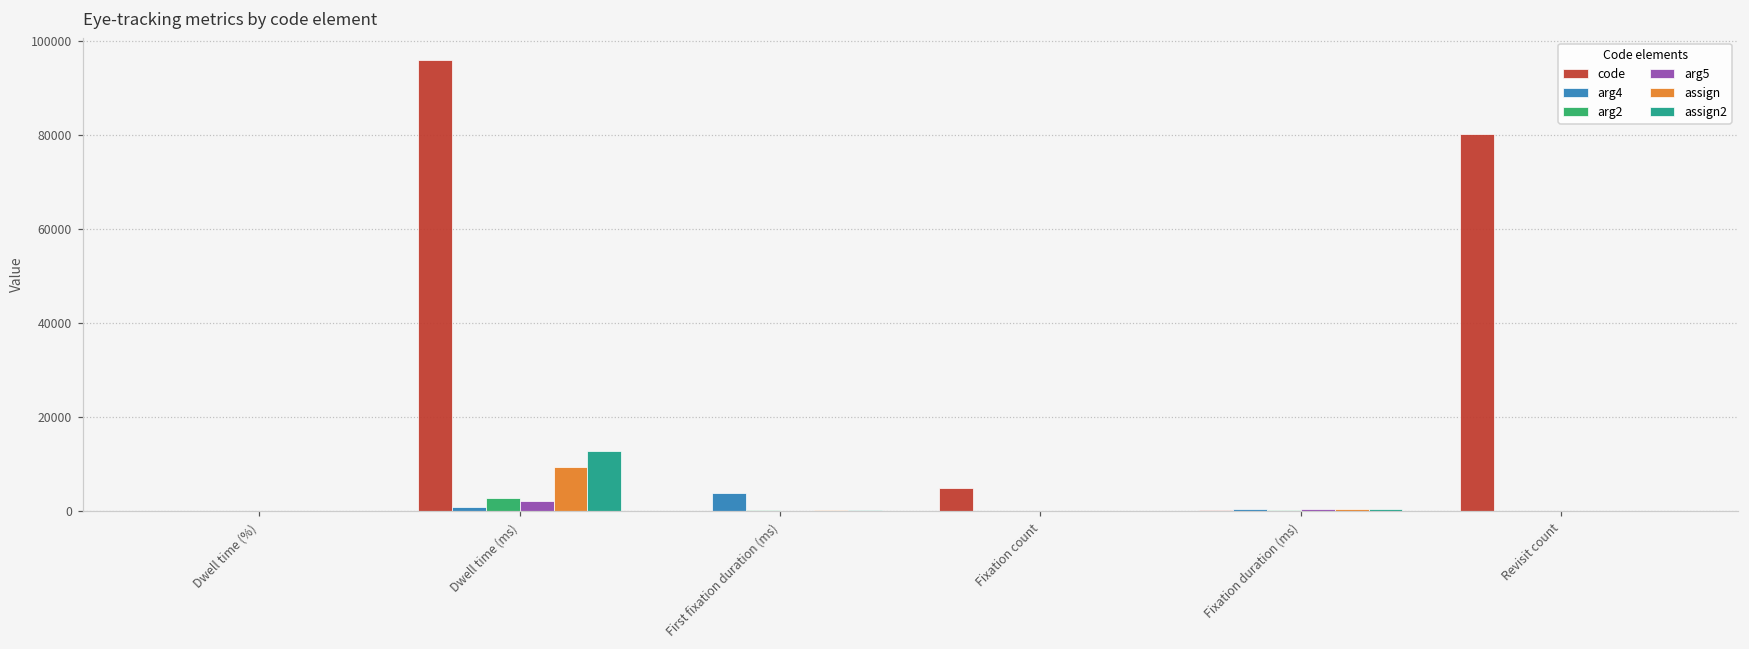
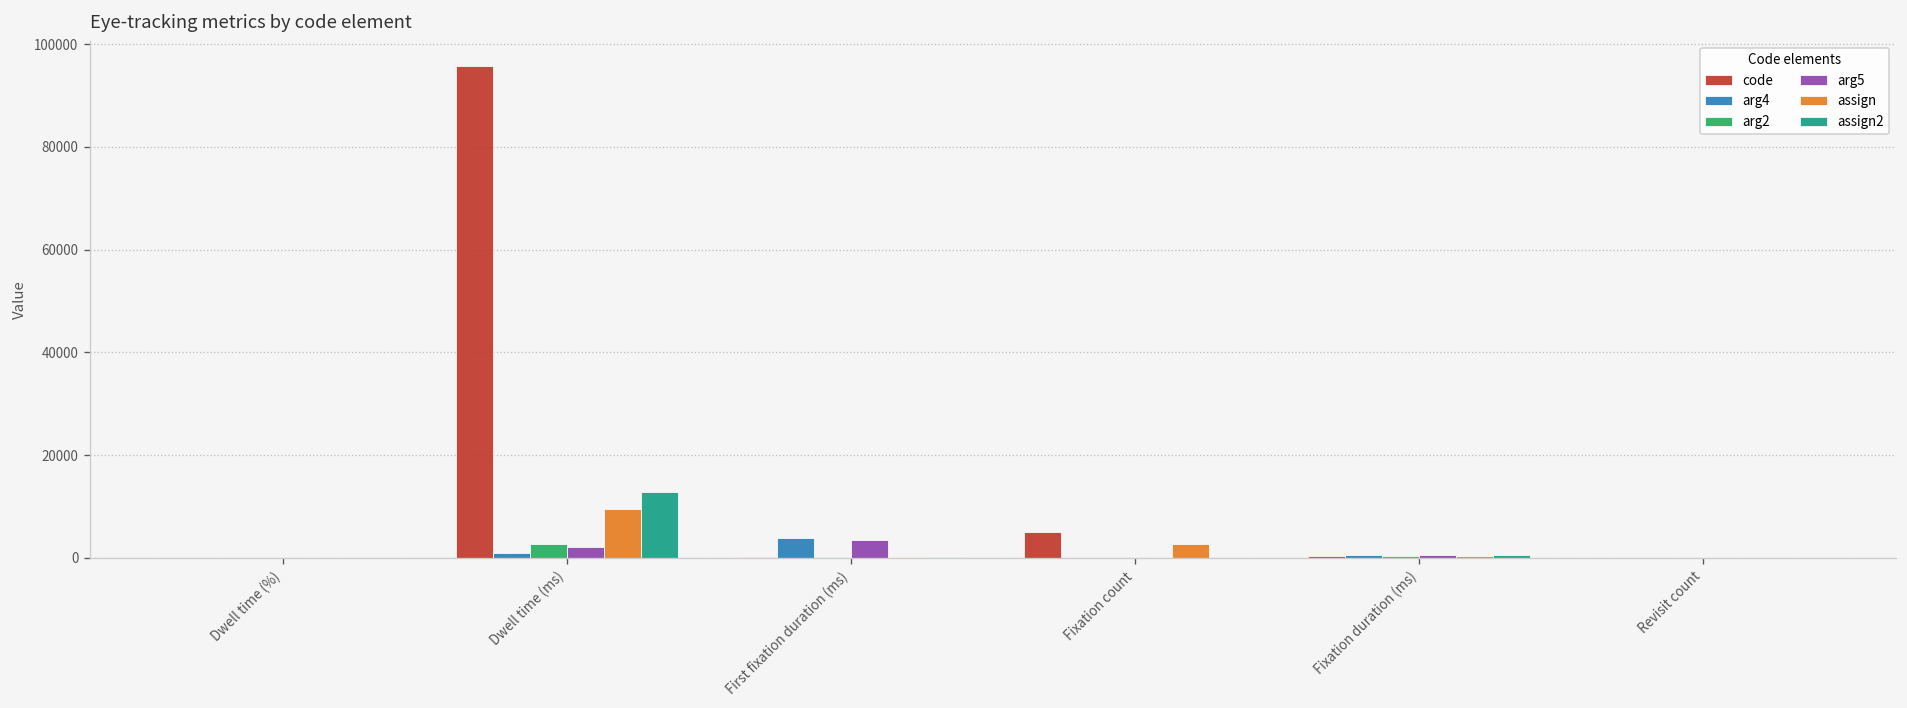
arg5, First fixation duration (ms): 0 -> 4000
assign, Fixation count: 0 -> 3000
code, Revisit count: 80000 -> 0
